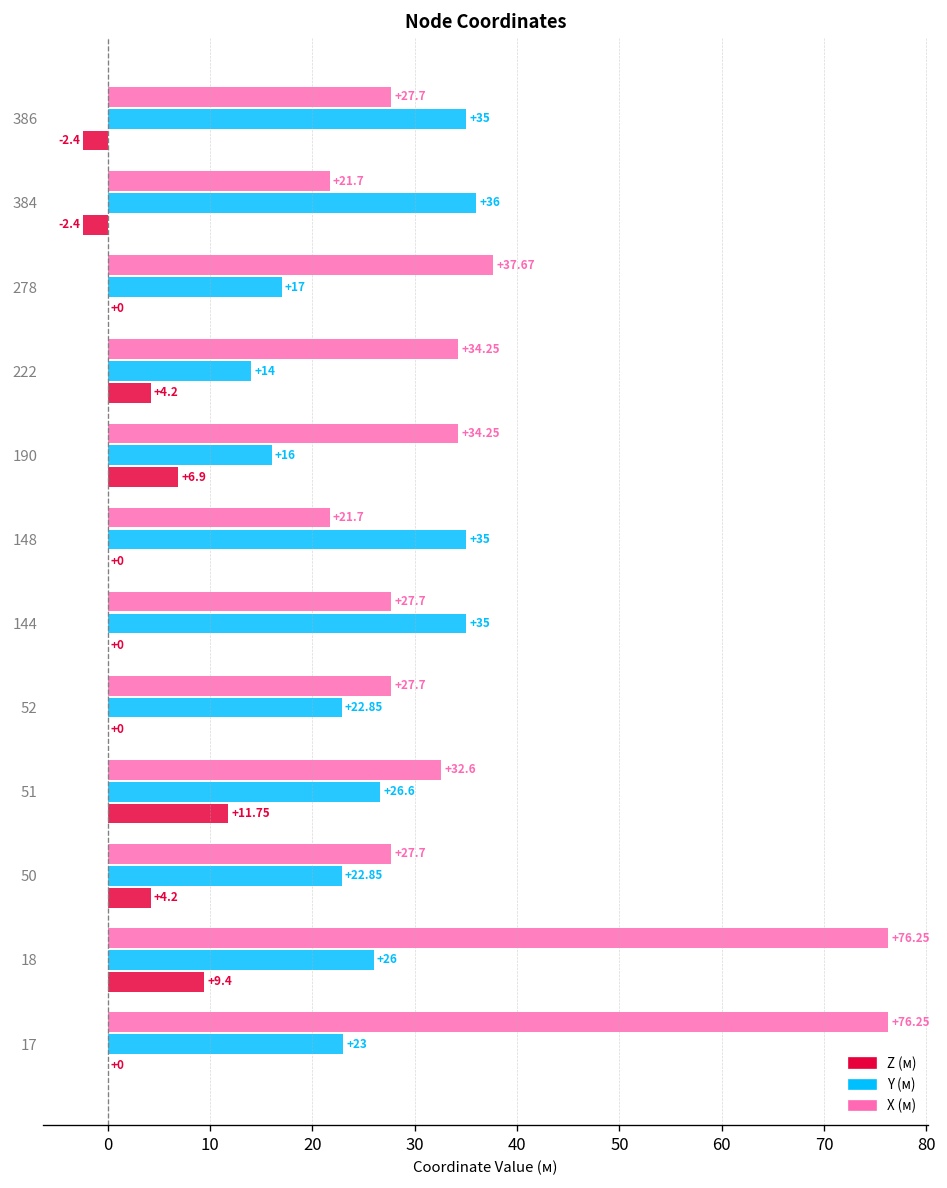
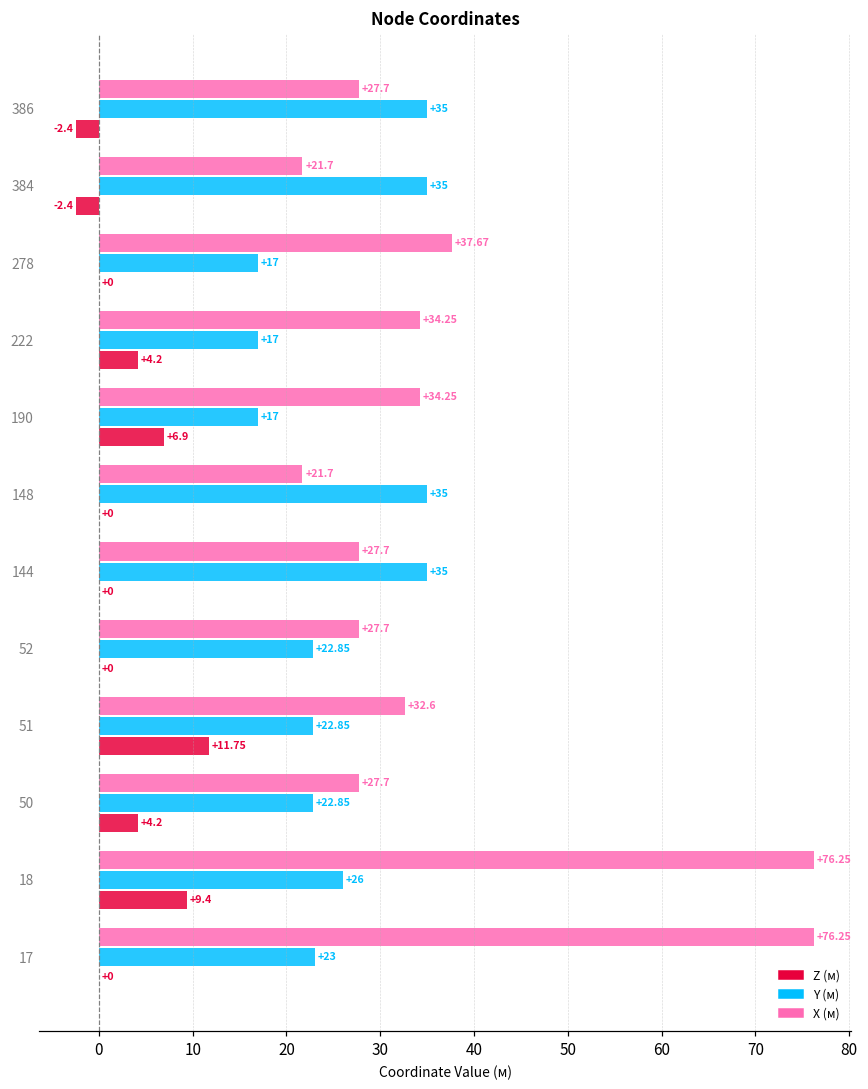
Y (м), 384: +36 -> +35
Y (м), 222: +14 -> +17
Y (м), 190: +16 -> +17
Y (м), 51: +26.6 -> +22.85
